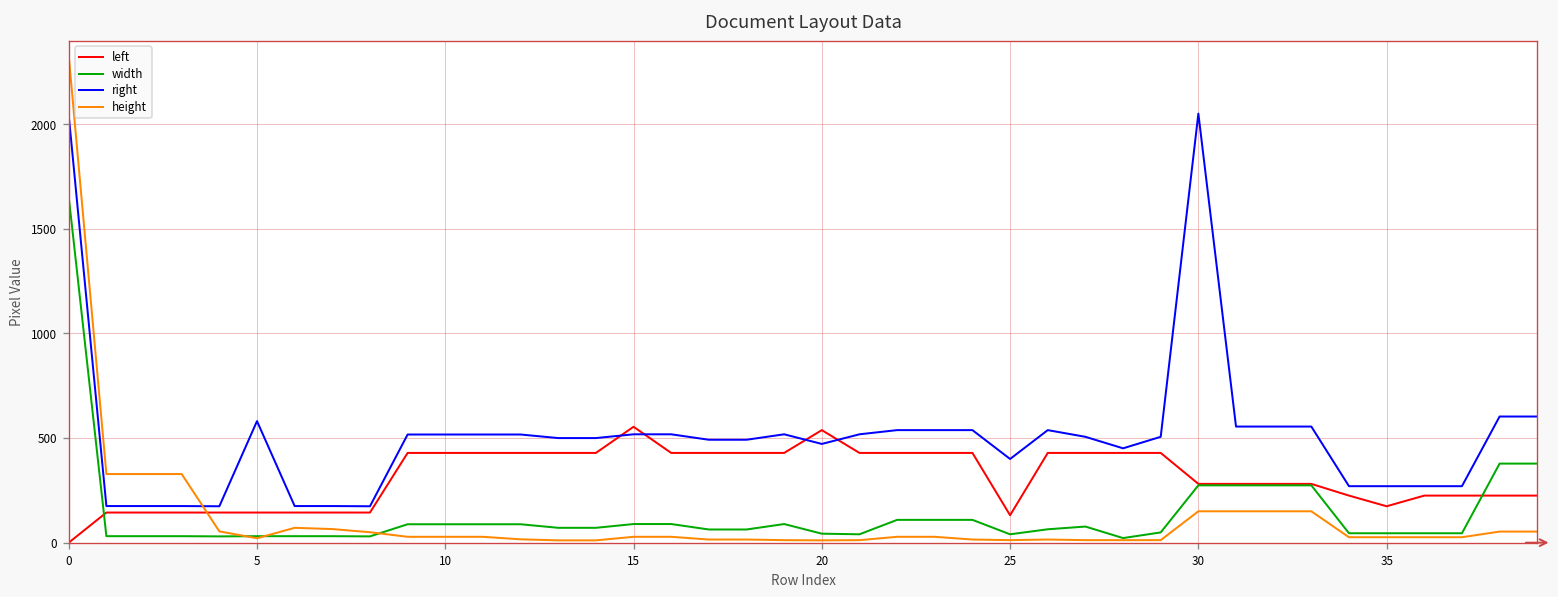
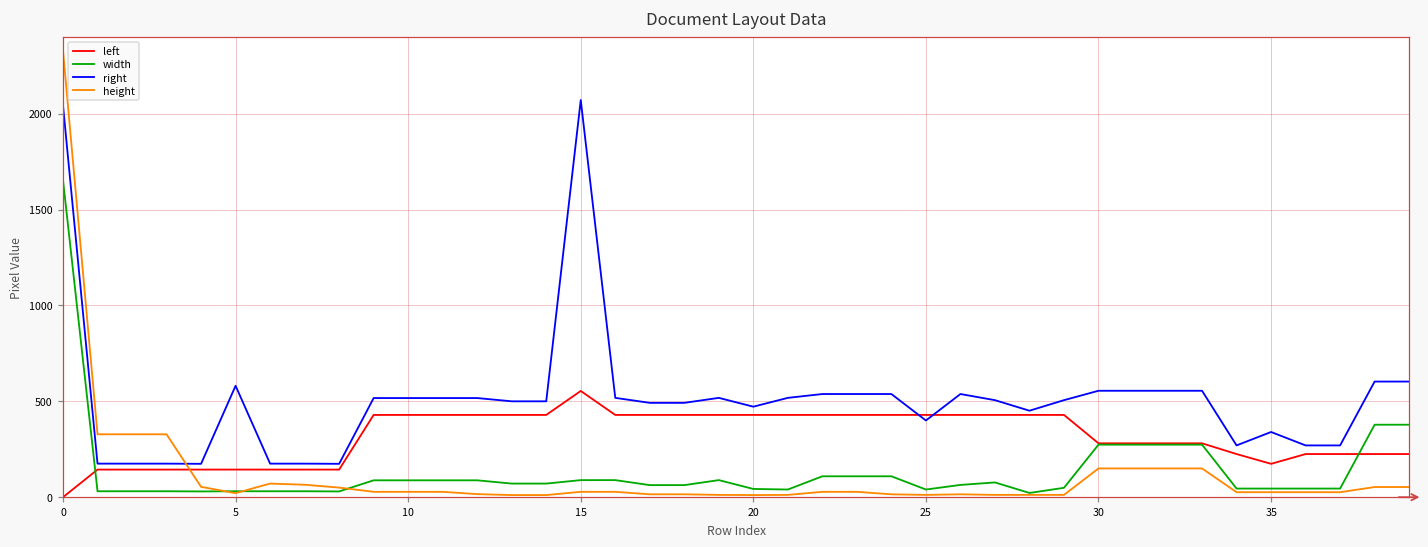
right, 15: 520 -> 2070
left, 20: 540 -> 430
left, 25: 130 -> 430
right, 30: 2050 -> 560
right, 35: 270 -> 340
